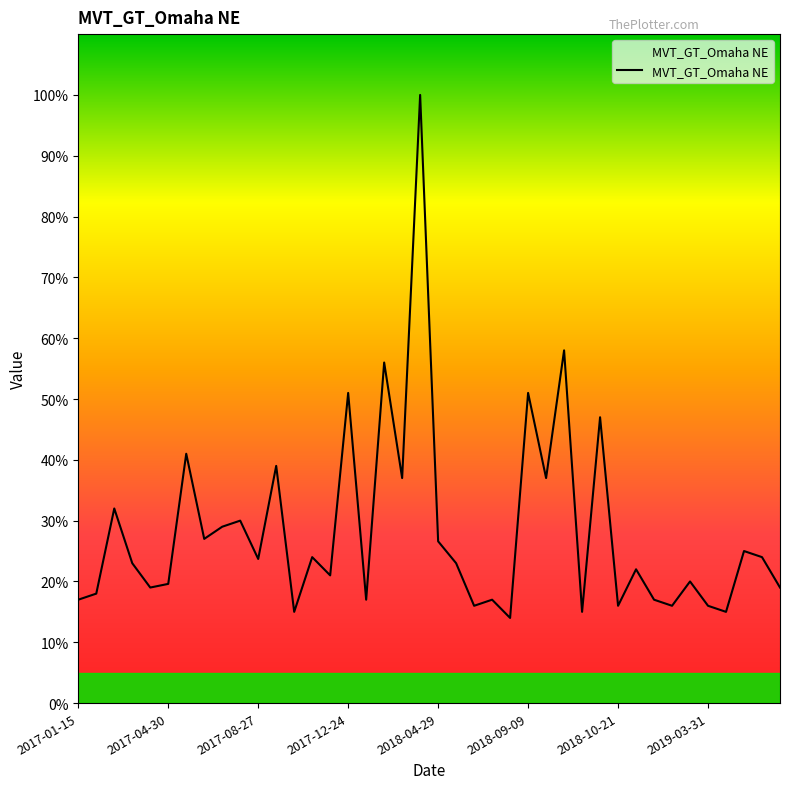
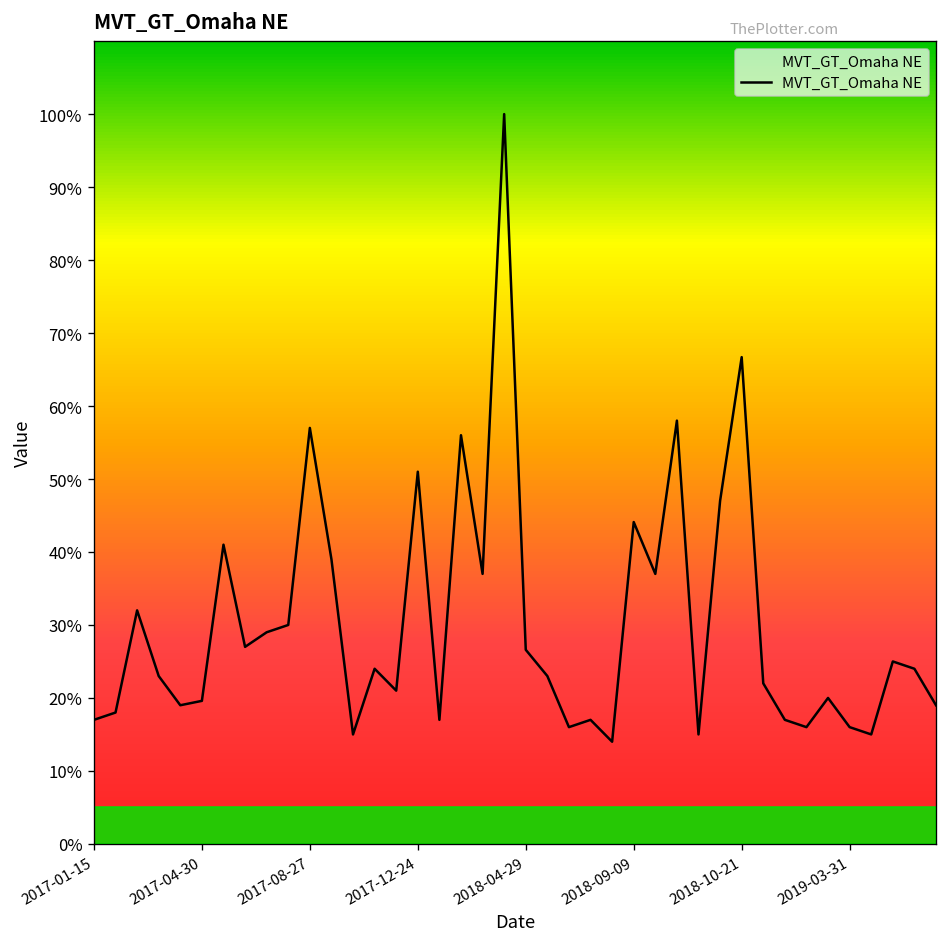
2017-08-27: 24% -> 57%
2018-09-09: 51% -> 44%
2018-10-21: 16% -> 67%
